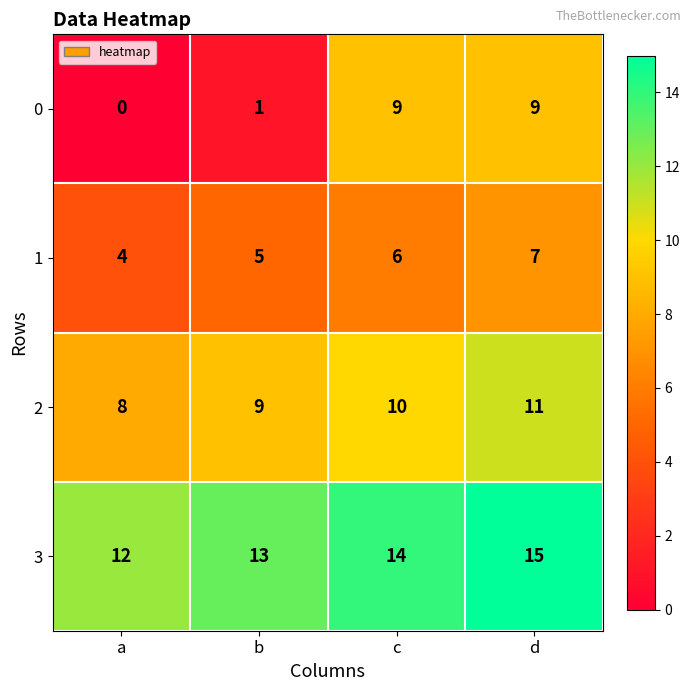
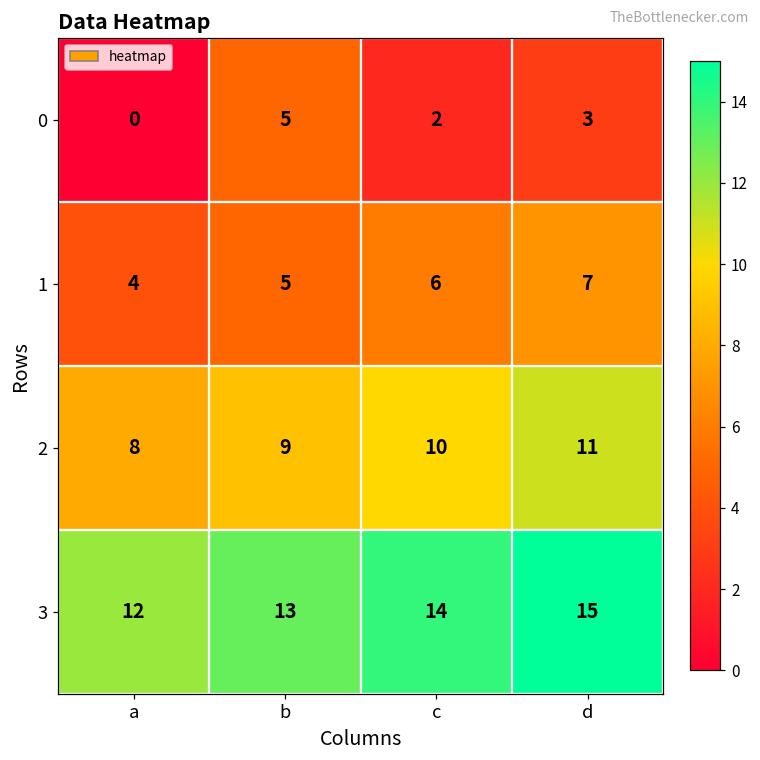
0, b: 1 -> 5
0, c: 9 -> 2
0, d: 9 -> 3
